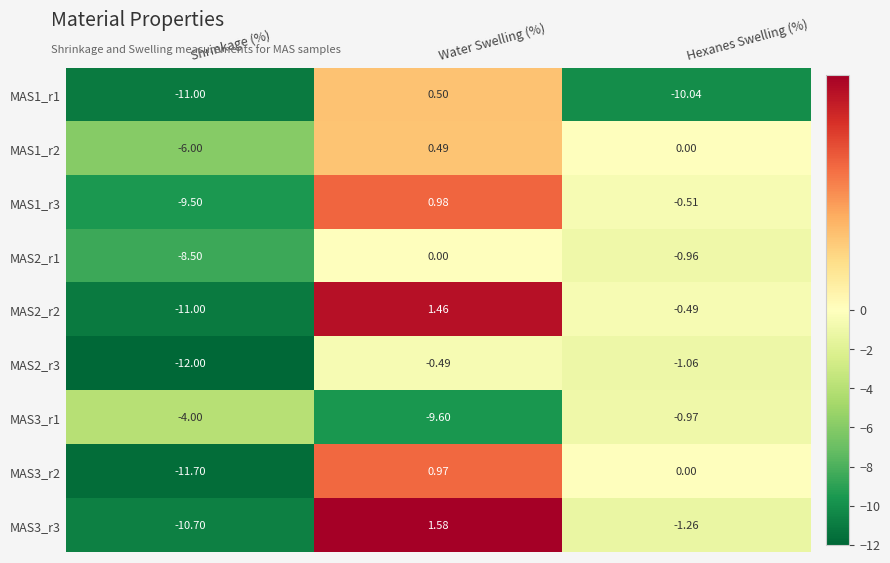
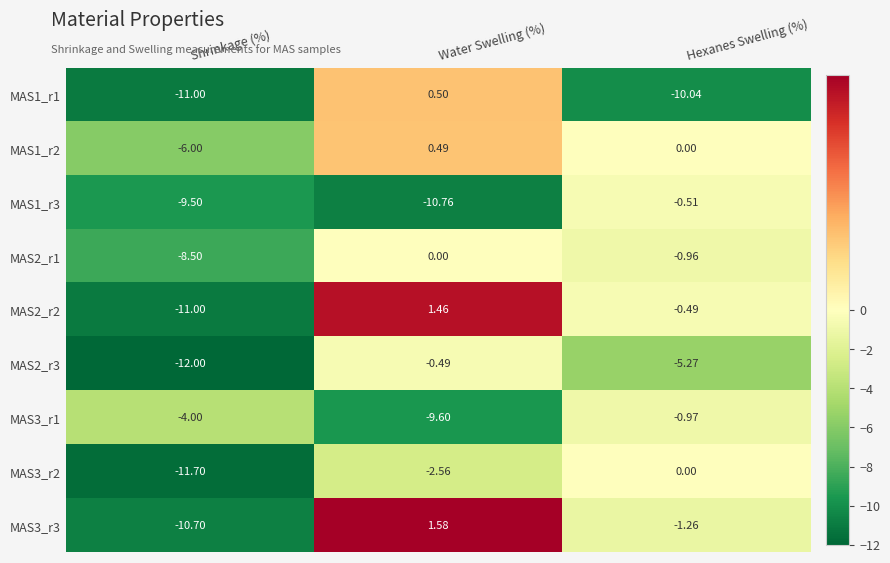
MAS1_r3, Water Swelling (%): 0.98 -> -10.76
MAS2_r3, Hexanes Swelling (%): -1.06 -> -5.27
MAS3_r2, Water Swelling (%): 0.97 -> -2.56
